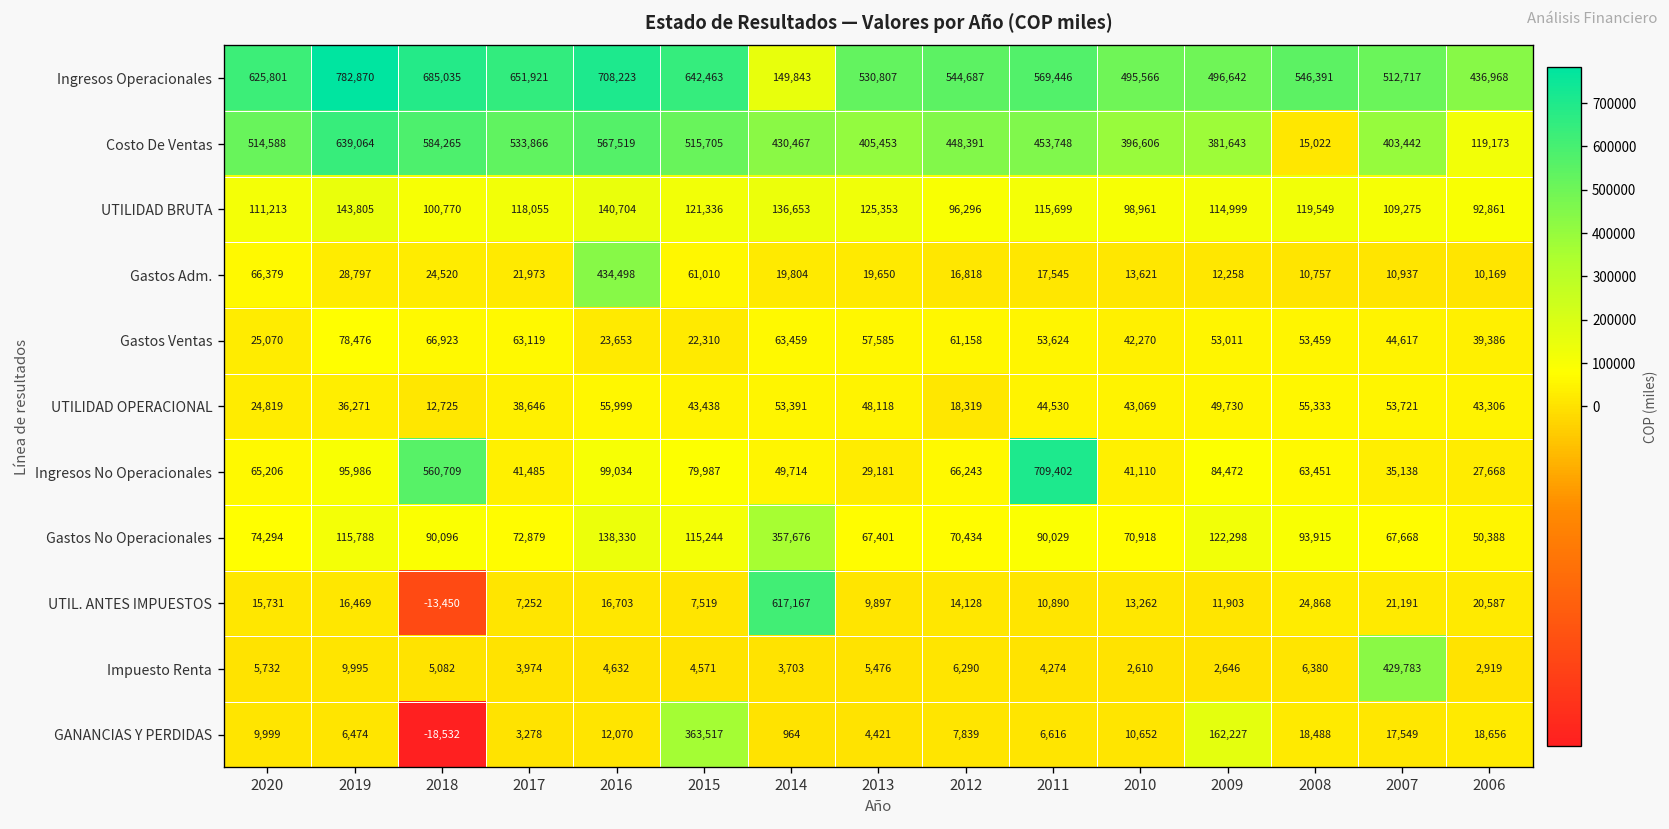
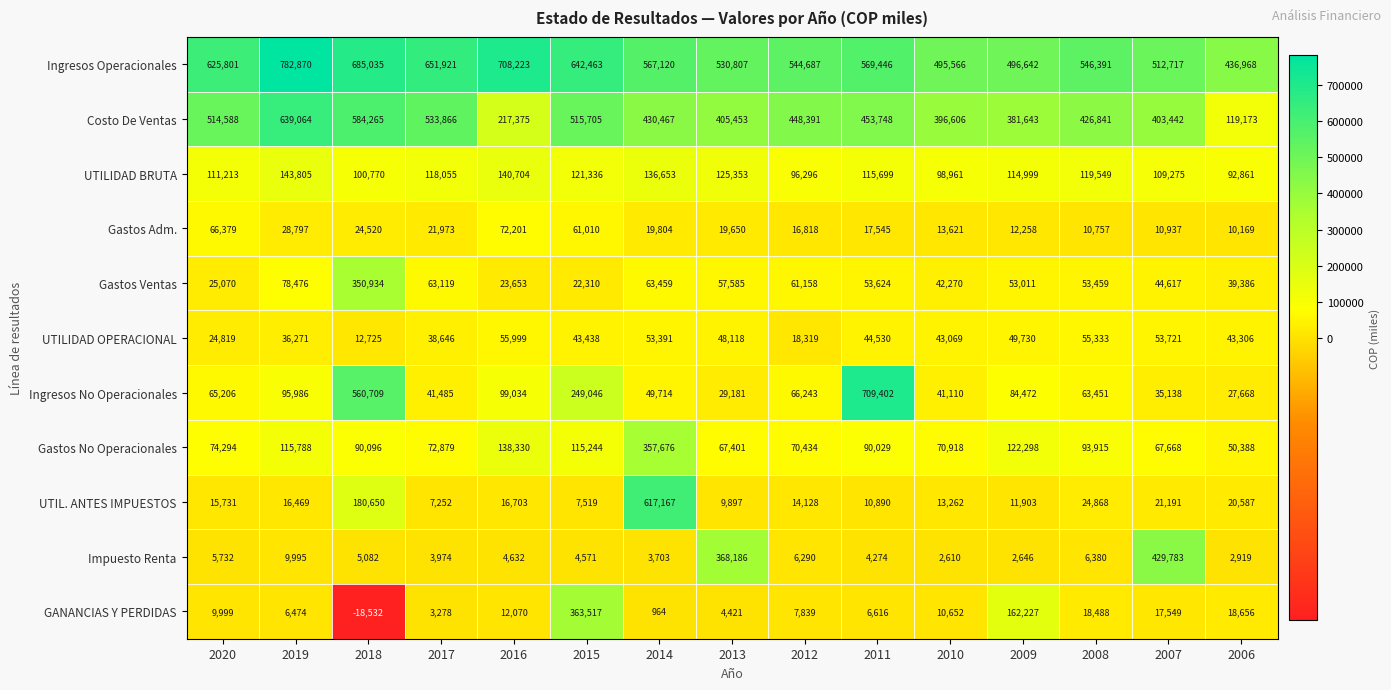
Ingresos Operacionales, 2014: 149,843 -> 567,120
Costo De Ventas, 2016: 567,519 -> 217,375
Costo De Ventas, 2008: 15,022 -> 426,841
Gastos Adm., 2016: 434,498 -> 72,201
Gastos Ventas, 2018: 66,923 -> 350,934
Ingresos No Operacionales, 2015: 79,987 -> 249,046
UTIL. ANTES IMPUESTOS, 2018: -13,450 -> 180,650
Impuesto Renta, 2013: 5,476 -> 368,186
